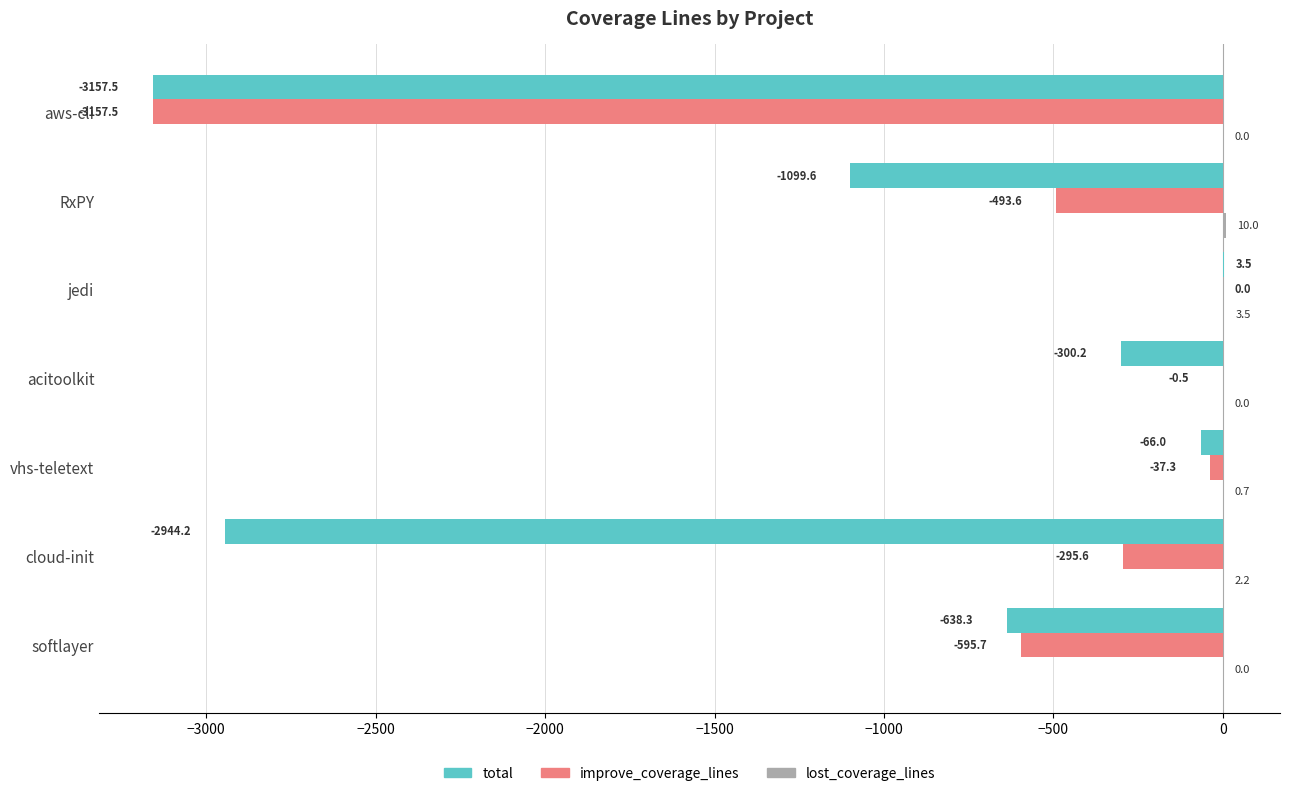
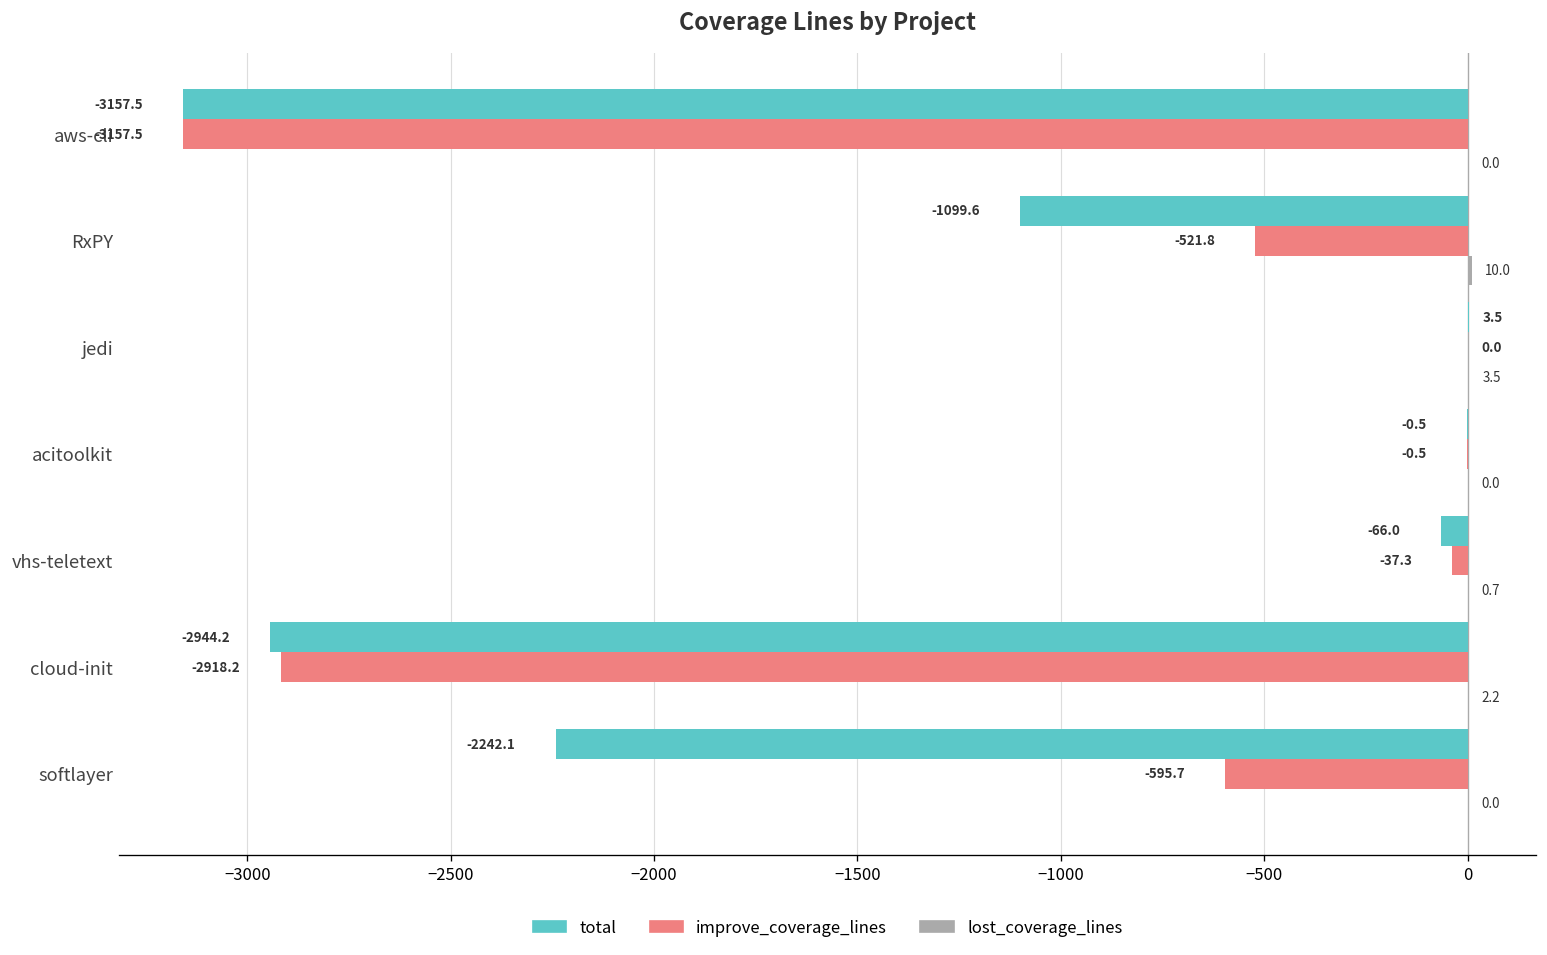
improve_coverage_lines, RxPY: -493.6 -> -521.8
total, acitoolkit: -300.2 -> -0.5
improve_coverage_lines, cloud-init: -295.6 -> -2918.2
total, softlayer: -638.3 -> -2242.1
